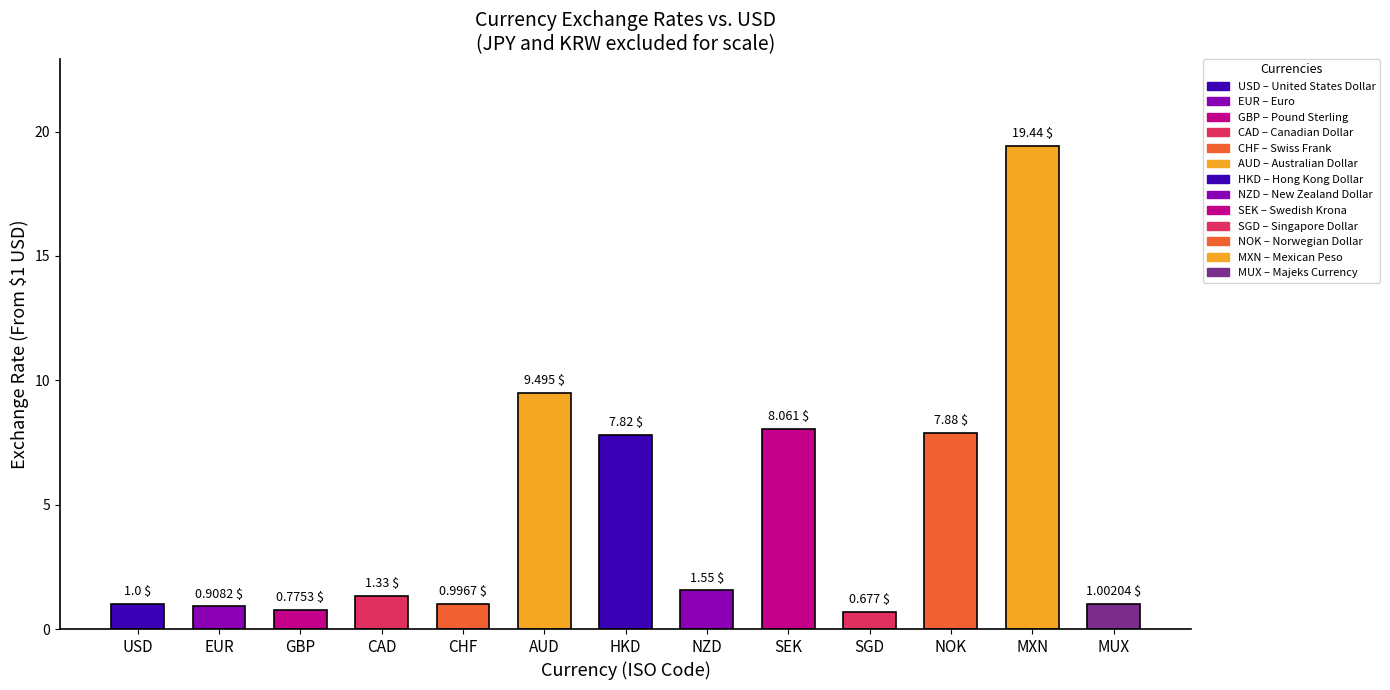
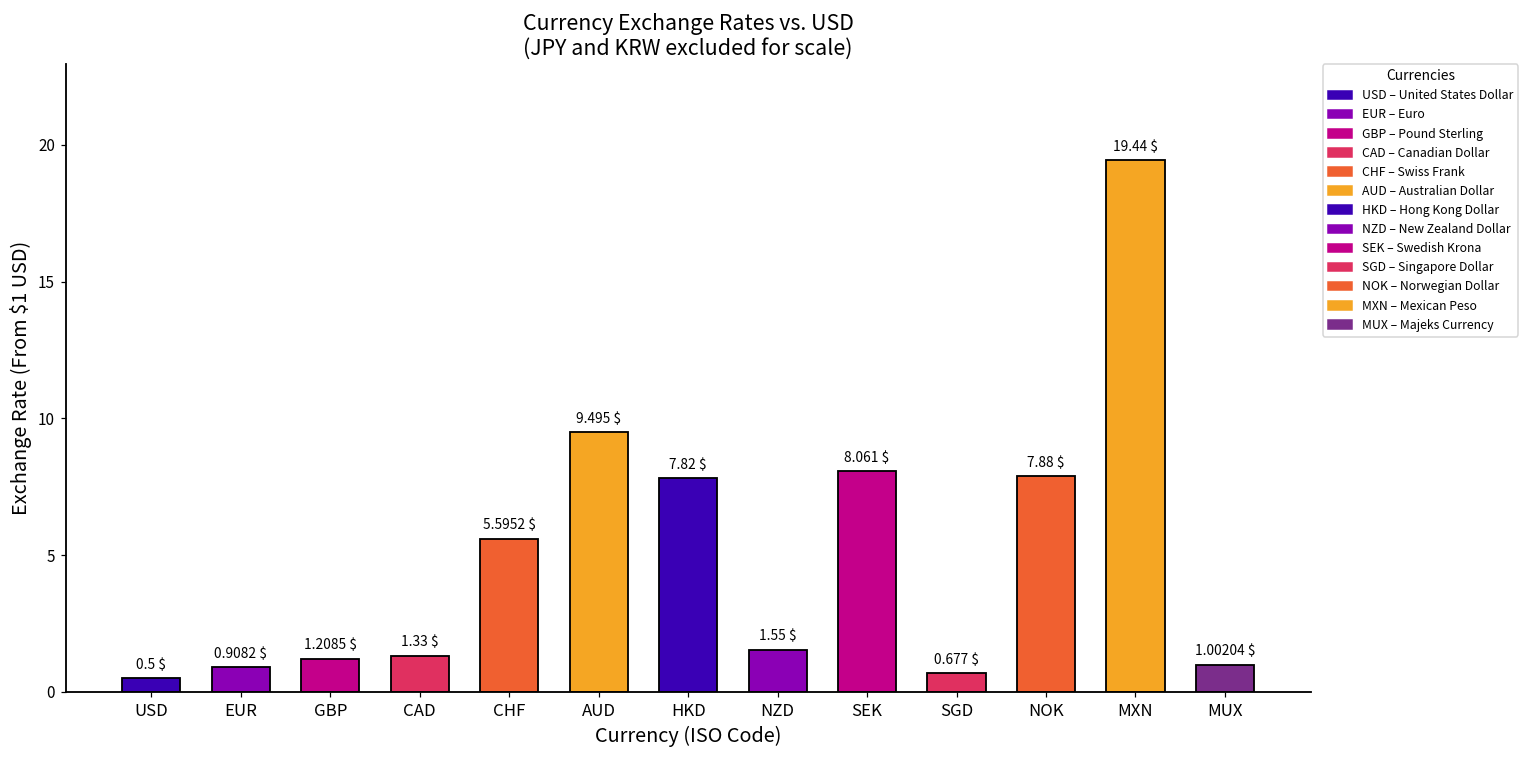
USD: 1.0 -> 0.5
GBP: 0.7753 -> 1.2085
CHF: 0.9967 -> 5.5952
